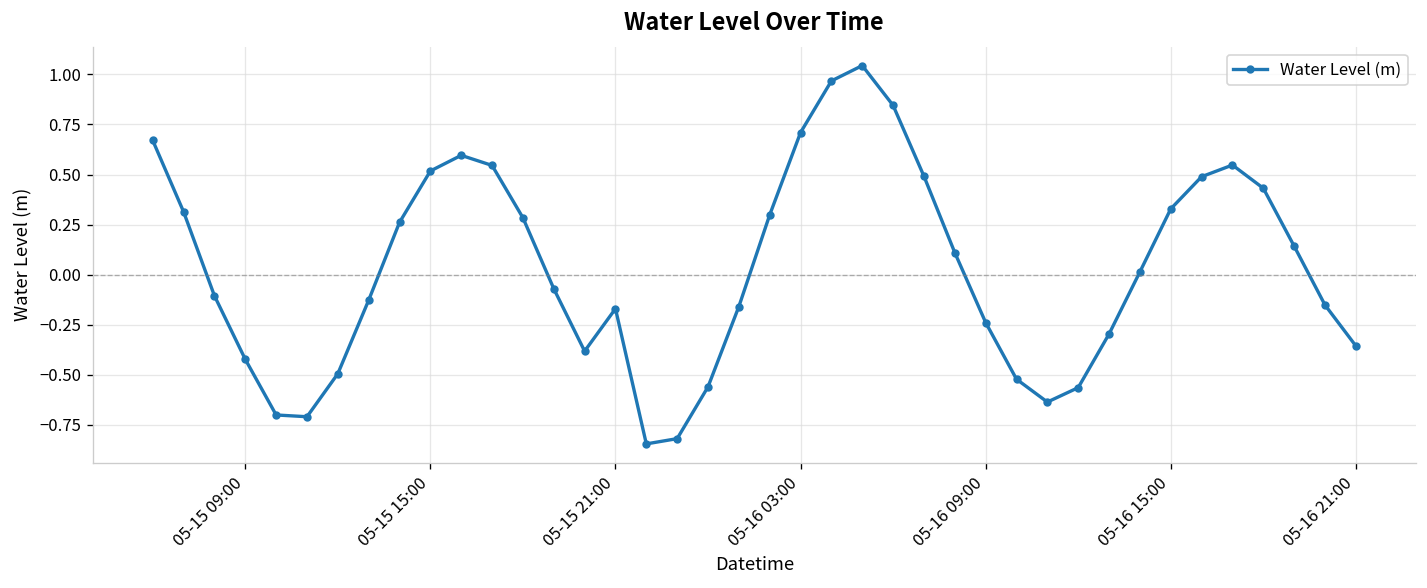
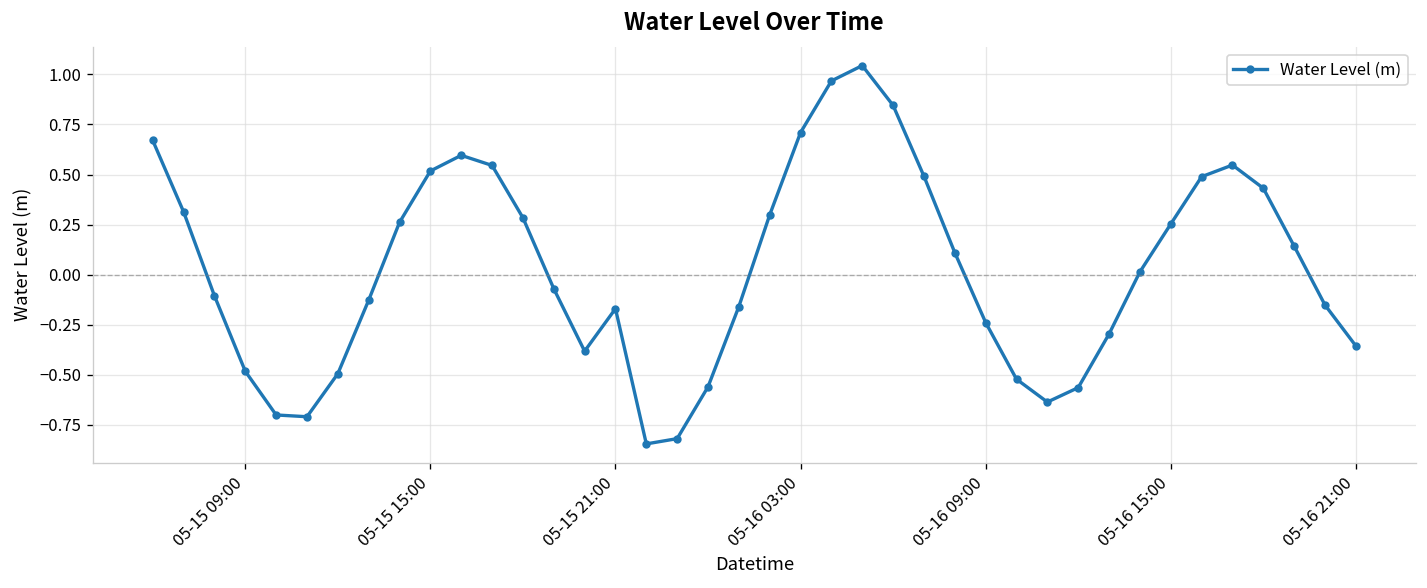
05-15 09:00: -0.42 -> -0.48
05-16 15:00: 0.33 -> 0.25
